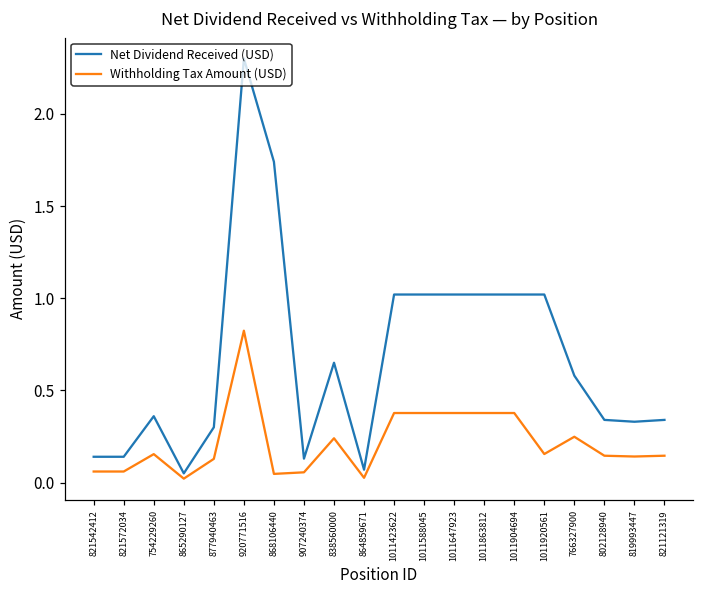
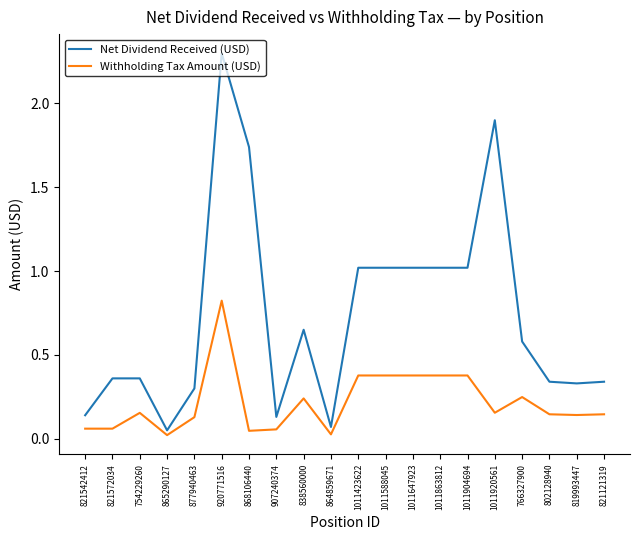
Net Dividend Received (USD), 821572034: 0.14 -> 0.36
Net Dividend Received (USD), 1011920561: 1.02 -> 1.90
